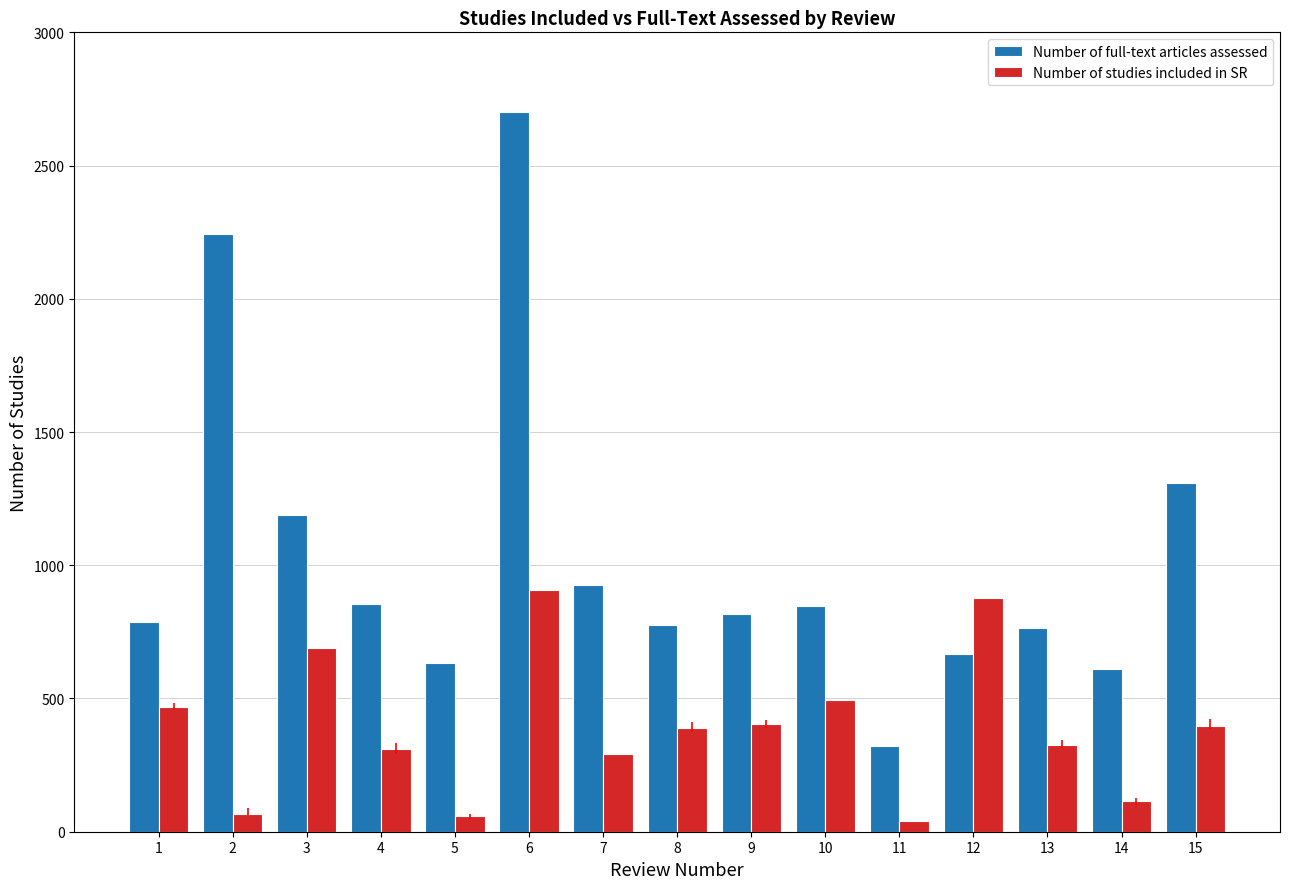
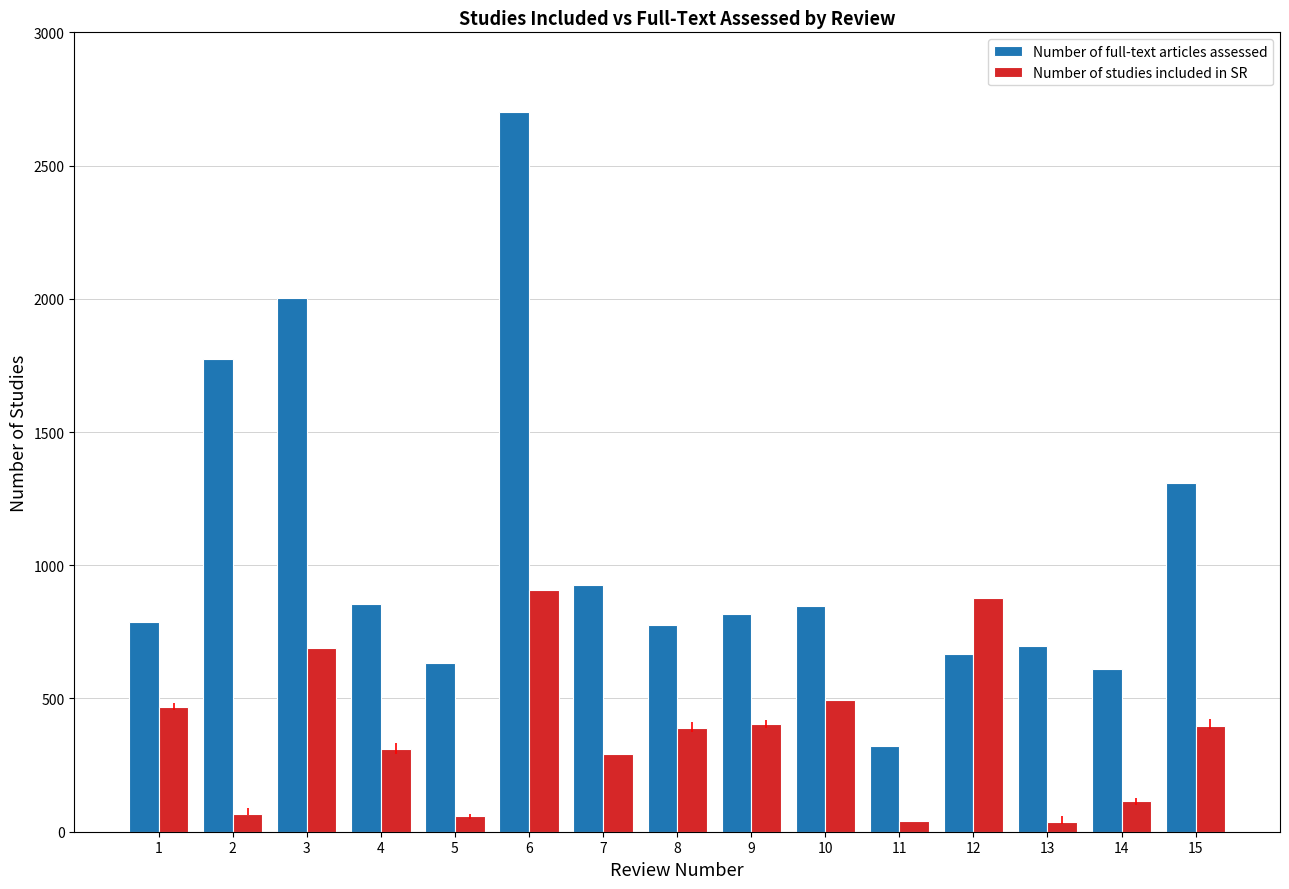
Number of full-text articles assessed, 2: 2250 -> 1780
Number of full-text articles assessed, 3: 1190 -> 2000
Number of full-text articles assessed, 13: 770 -> 700
Number of studies included in SR, 13: 330 -> 40
